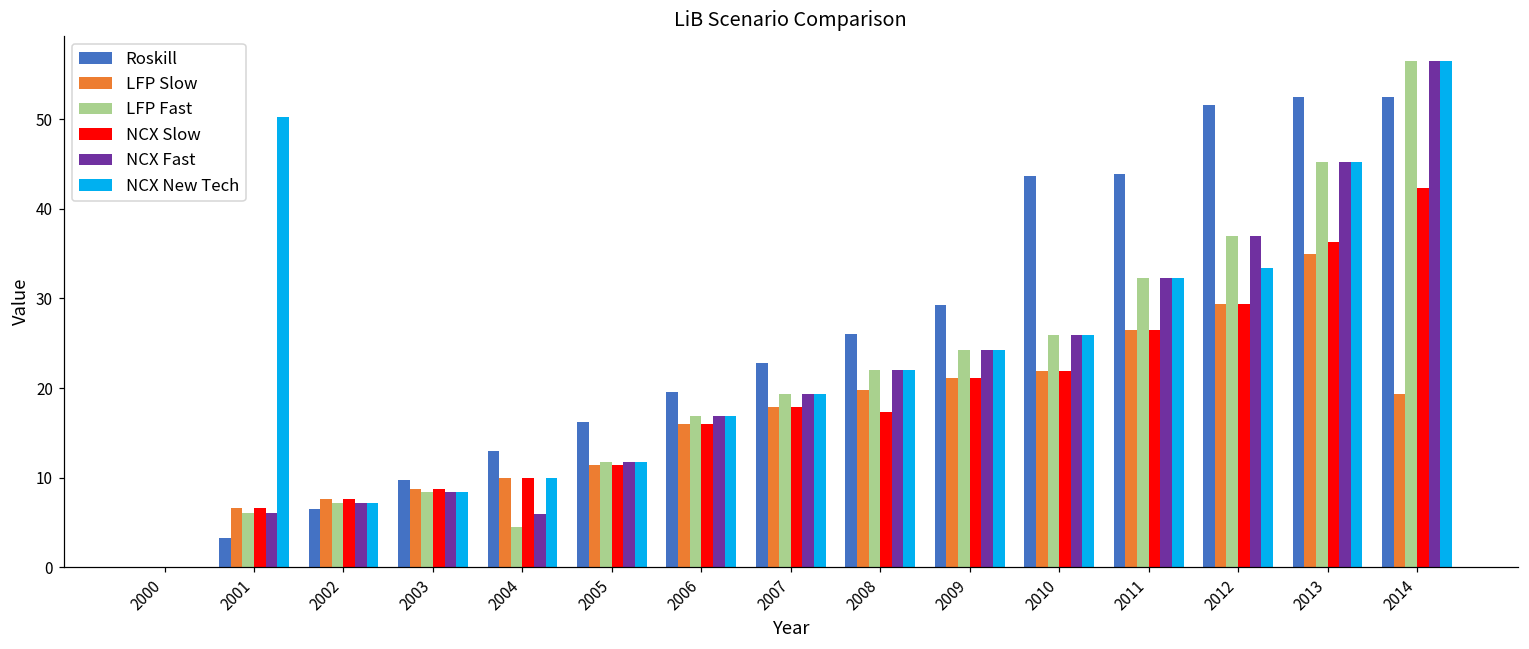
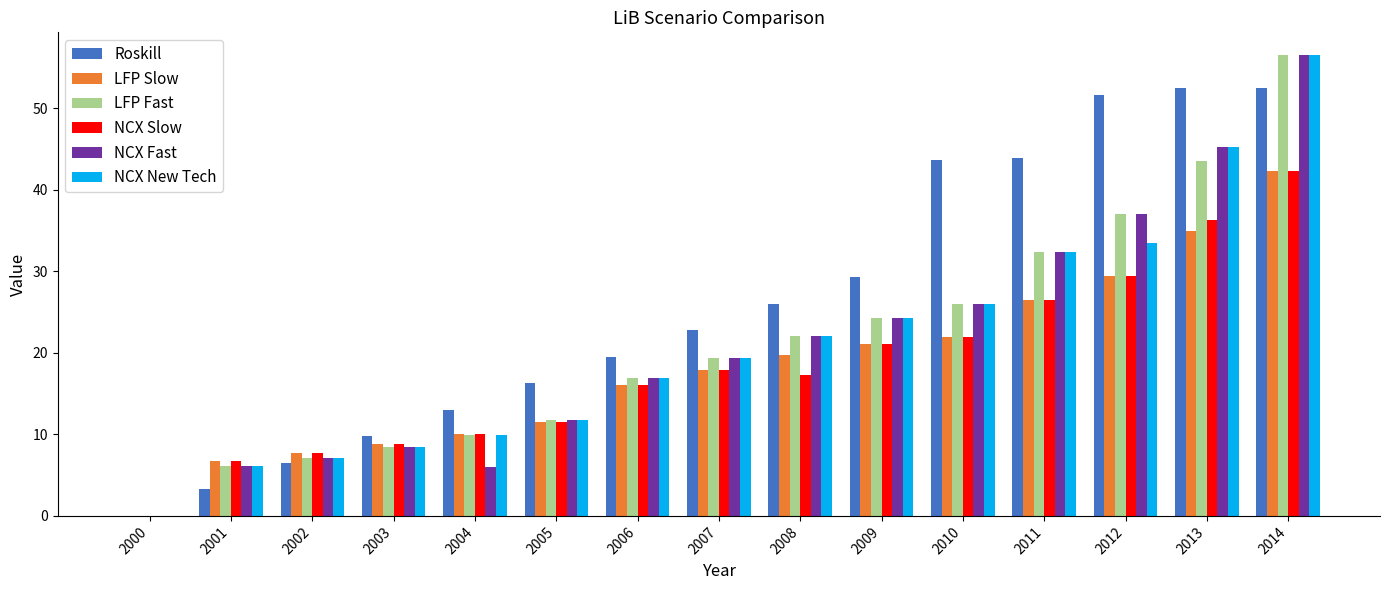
NCX New Tech, 2001: 50 -> 6
LFP Fast, 2004: 4 -> 10
LFP Fast, 2013: 45 -> 43
LFP Slow, 2014: 19 -> 42
